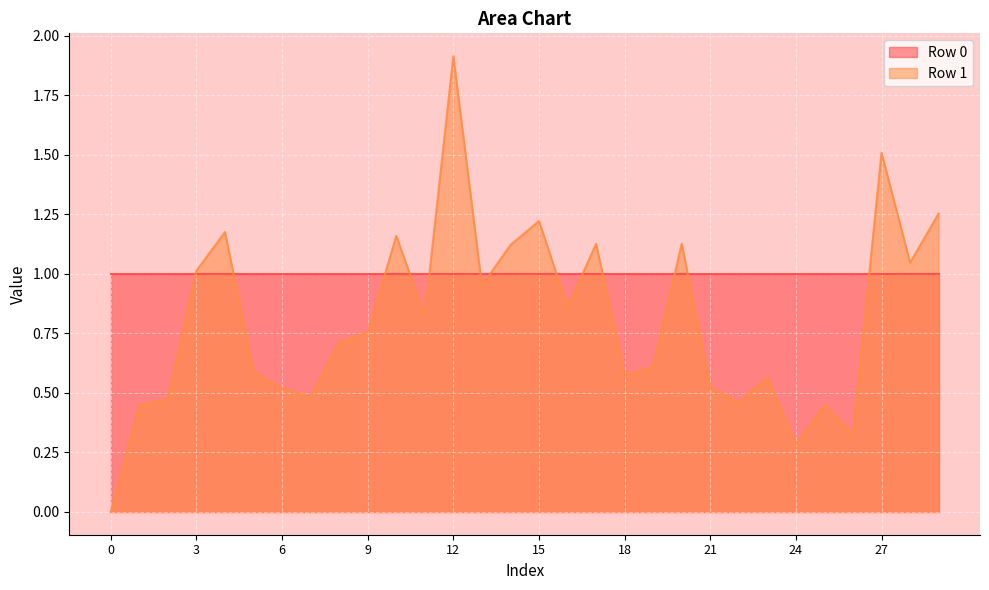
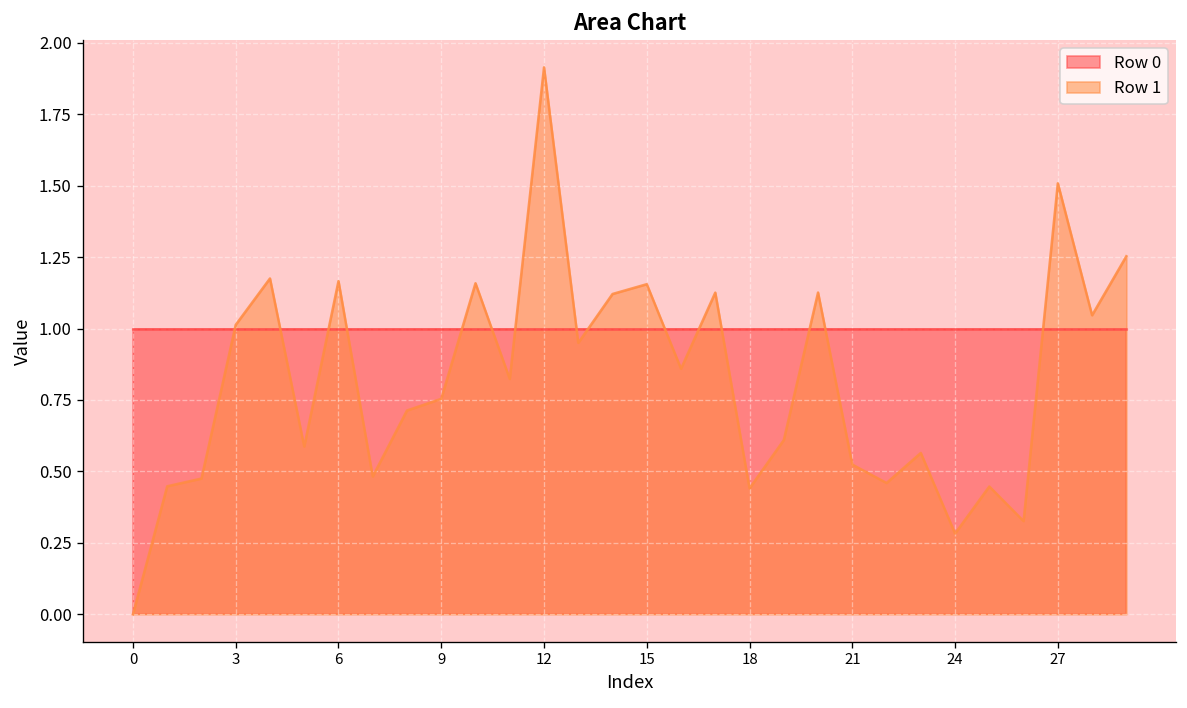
Row 1, 6: 0.52 -> 1.17
Row 1, 15: 1.22 -> 1.16
Row 1, 18: 0.57 -> 0.44
